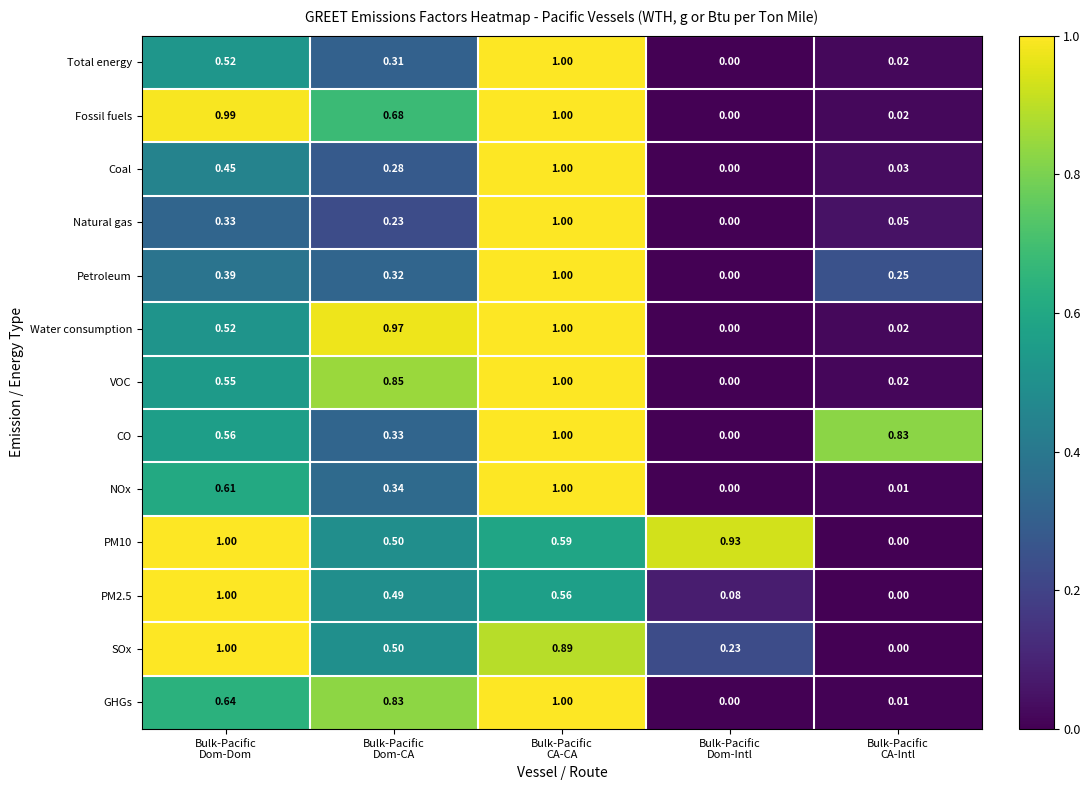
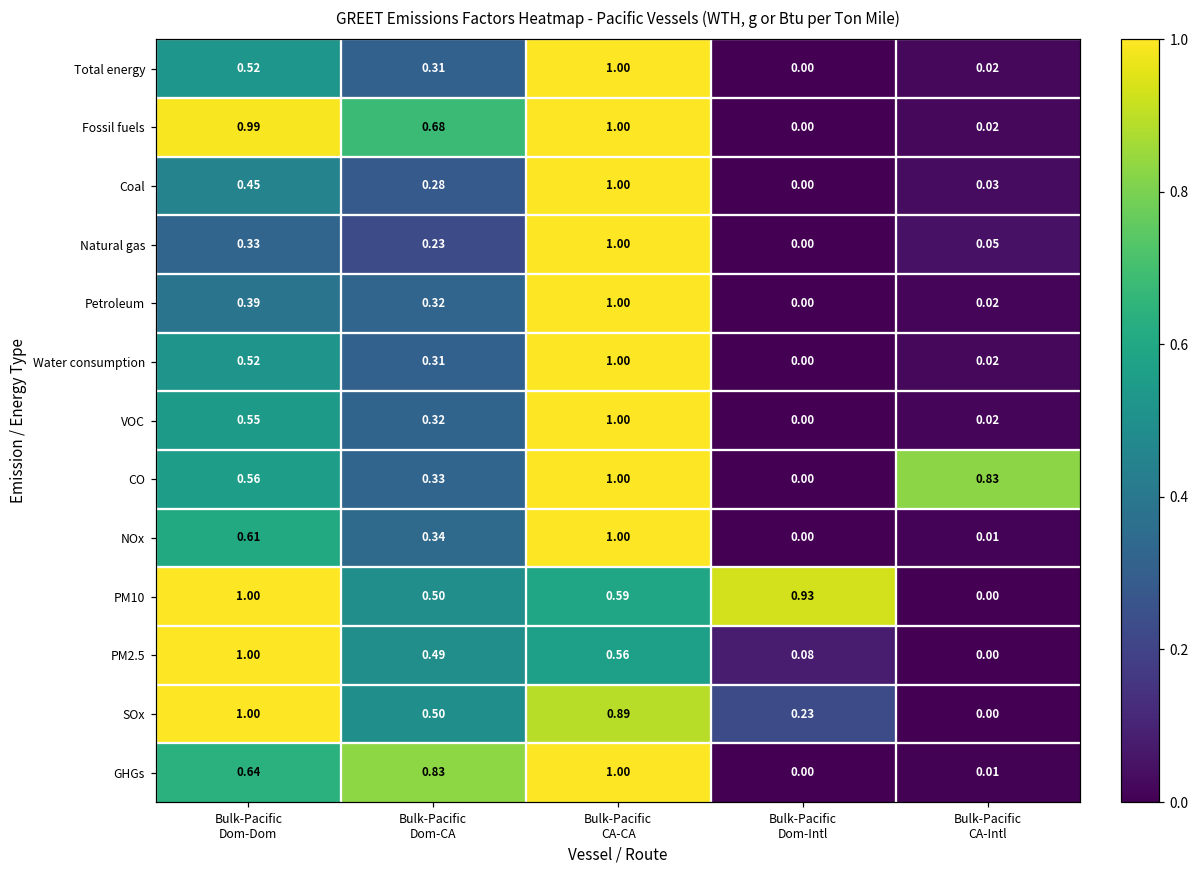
Petroleum, Bulk-Pacific CA-Intl: 0.25 -> 0.02
Water consumption, Bulk-Pacific Dom-CA: 0.97 -> 0.31
VOC, Bulk-Pacific Dom-CA: 0.85 -> 0.32
